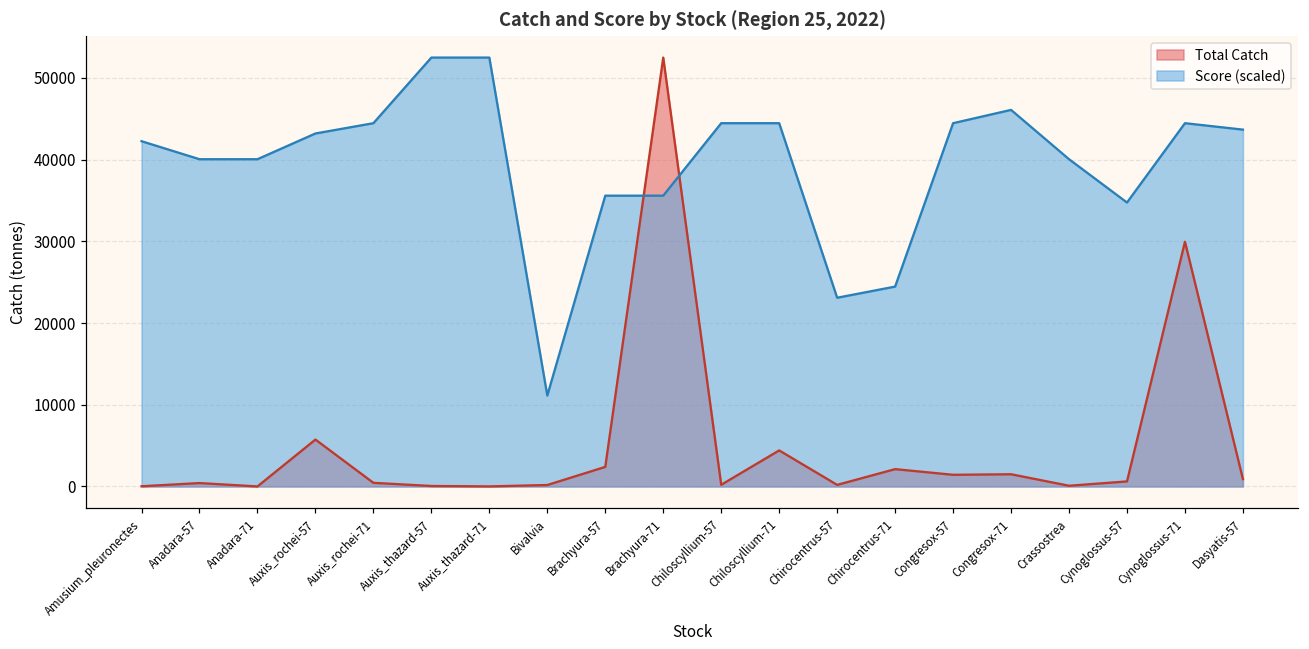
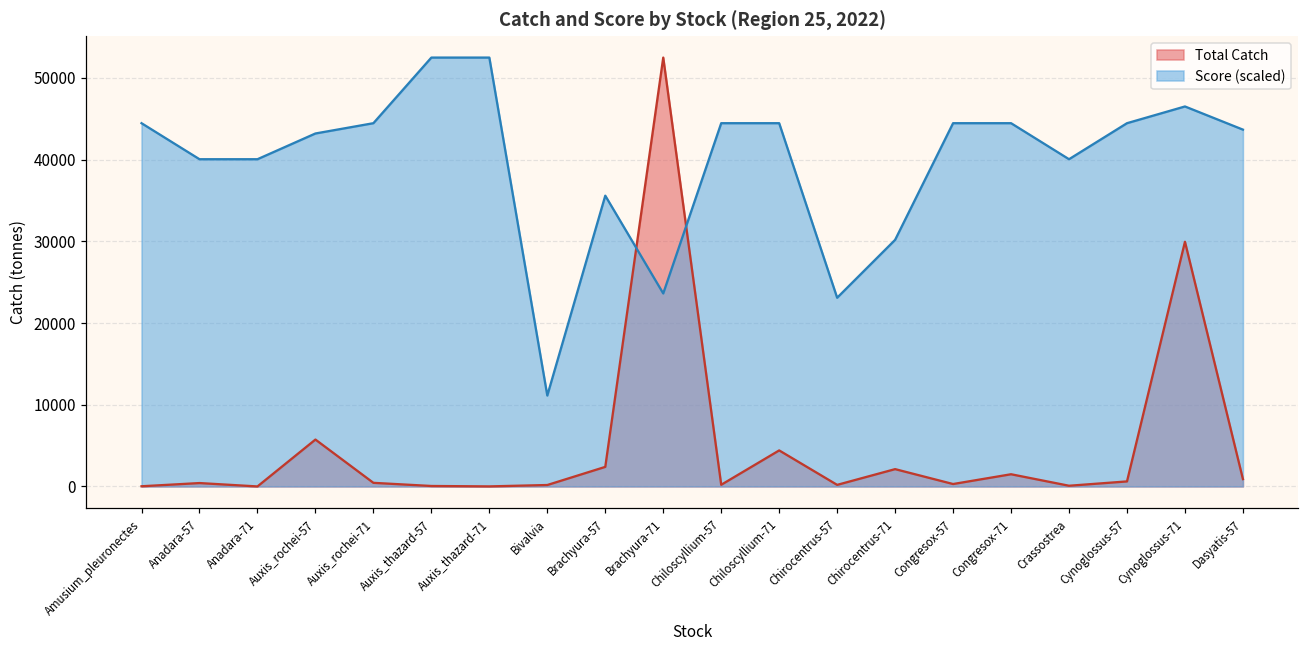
Score (scaled), Amusium_pleuronectes: 42000 -> 44000
Score (scaled), Brachyura-71: 36000 -> 24000
Score (scaled), Chirocentrus-71: 24000 -> 30000
Total Catch, Congresox-57: 1000 -> 0
Score (scaled), Congresox-71: 46000 -> 44000
Score (scaled), Cynoglossus-57: 35000 -> 44000
Score (scaled), Cynoglossus-71: 44000 -> 47000
